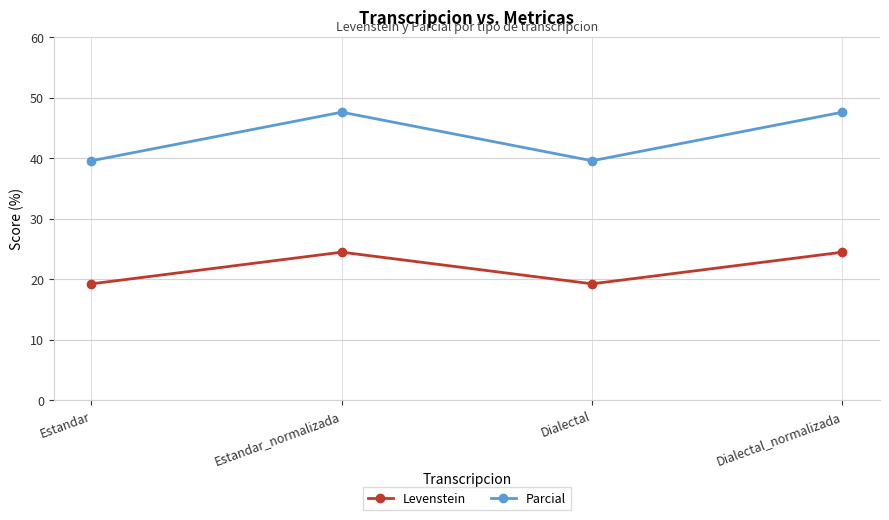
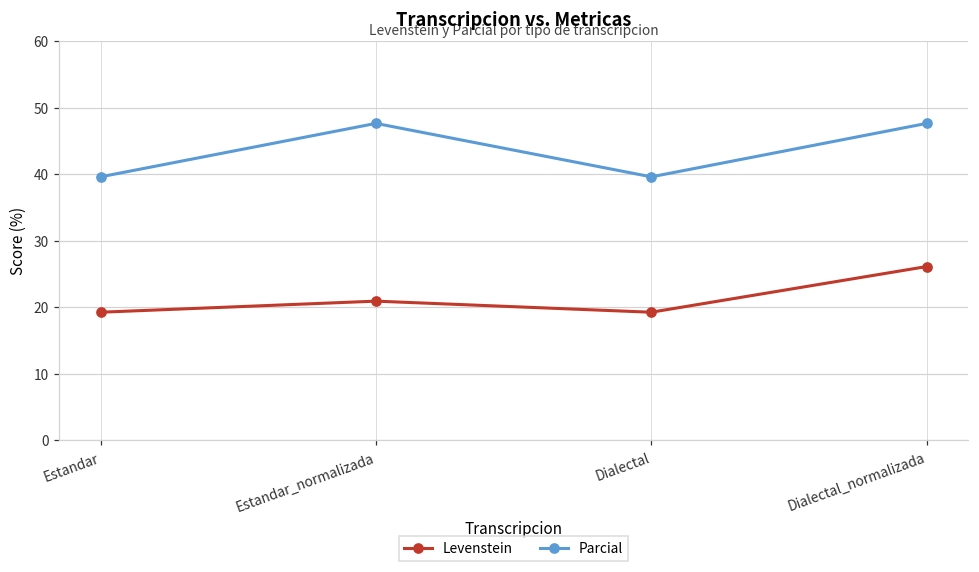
Levenstein, Estandar_normalizada: 24 -> 21
Levenstein, Dialectal_normalizada: 24 -> 26
